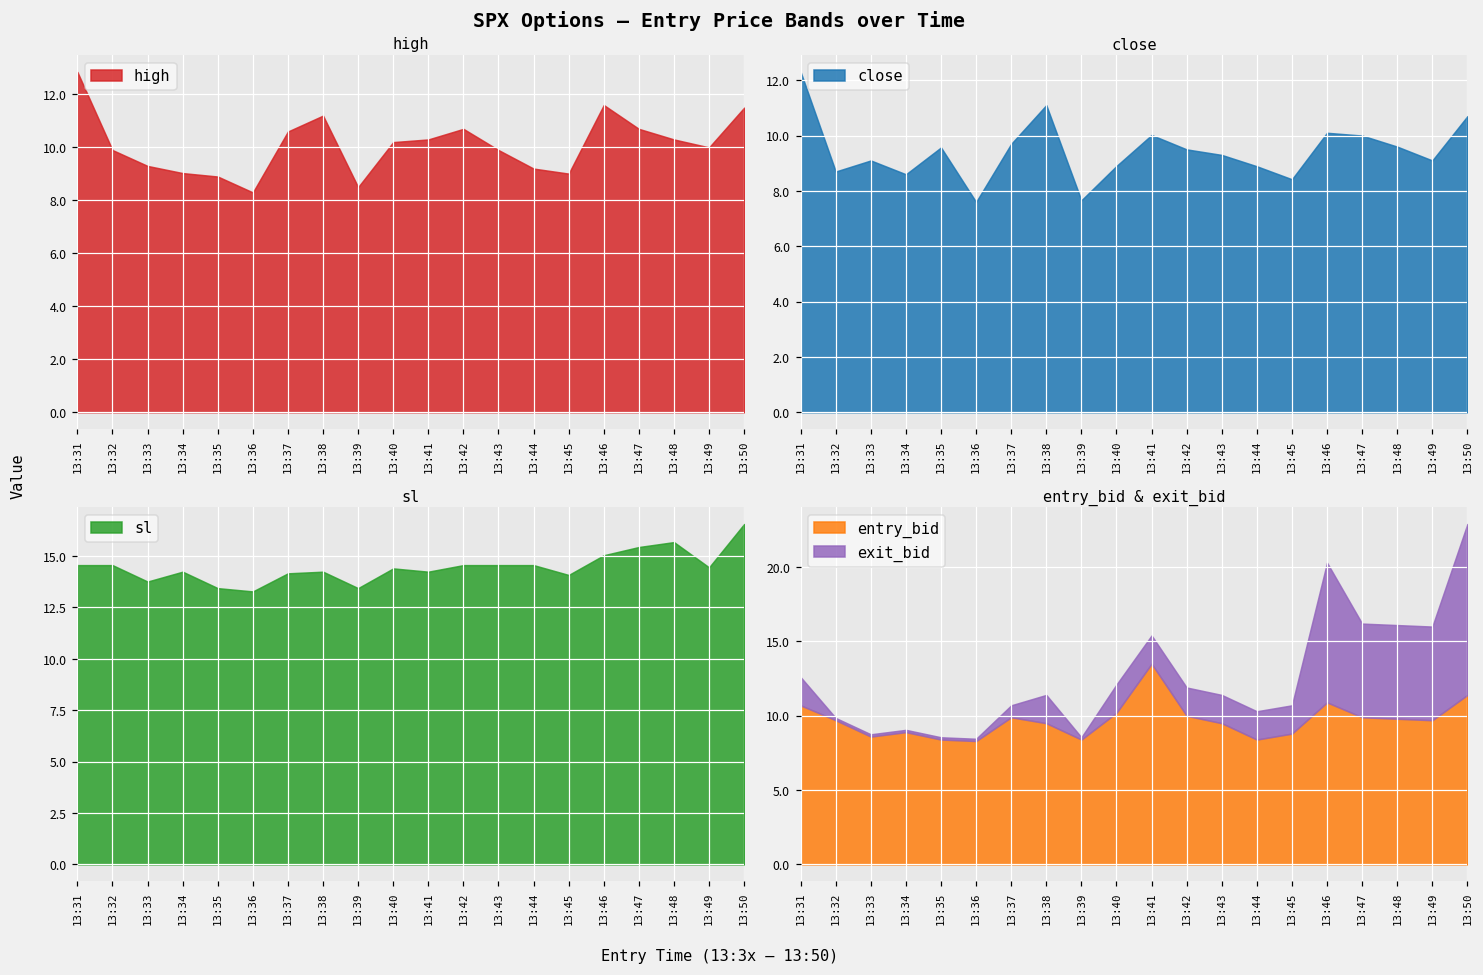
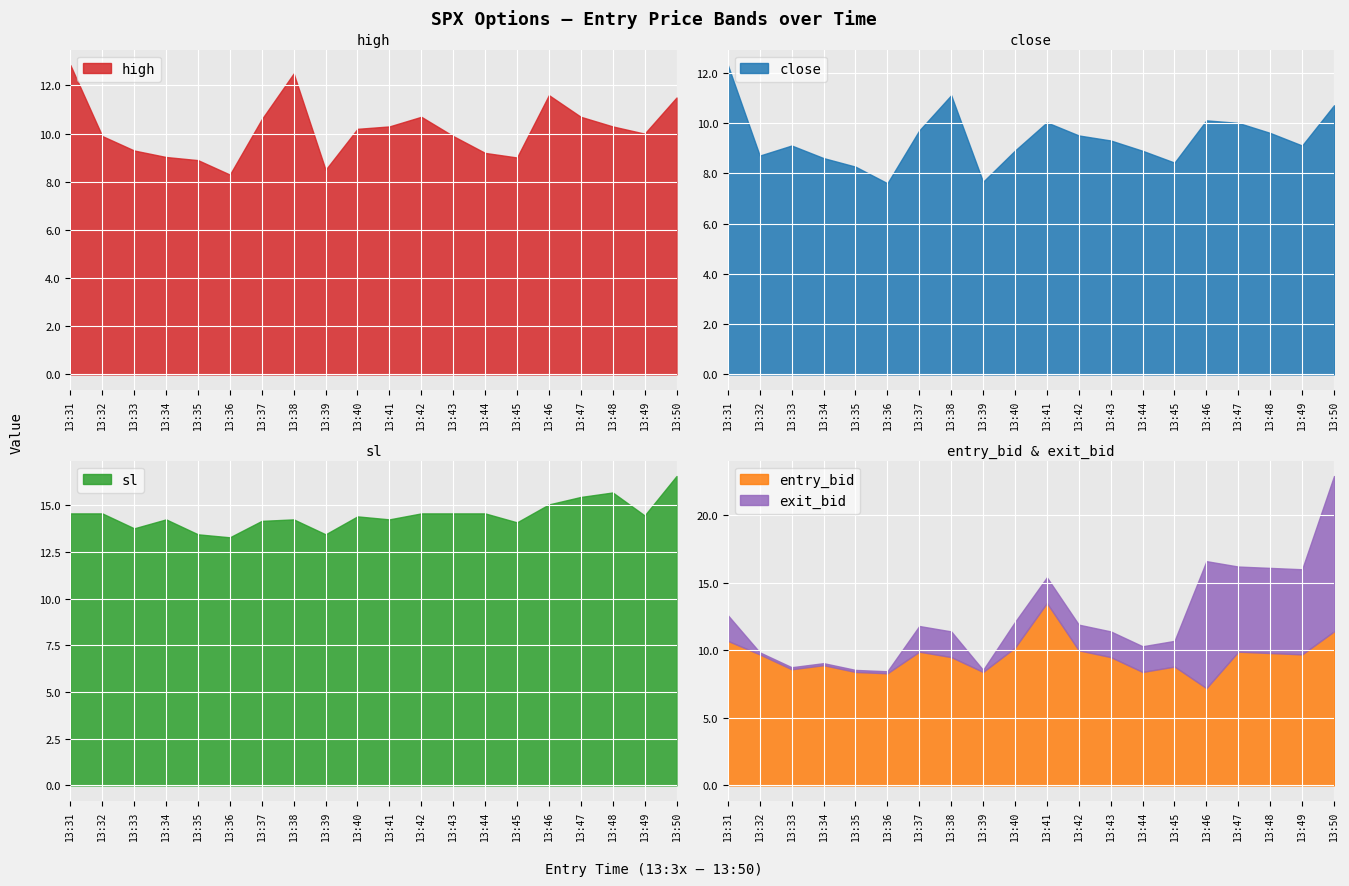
high, 13:38: 11.2 -> 12.5
close, 13:35: 9.6 -> 8.3
entry_bid & exit_bid, exit_bid, 13:37: 0.8 -> 1.9
entry_bid & exit_bid, entry_bid, 13:46: 10.9 -> 7.2
